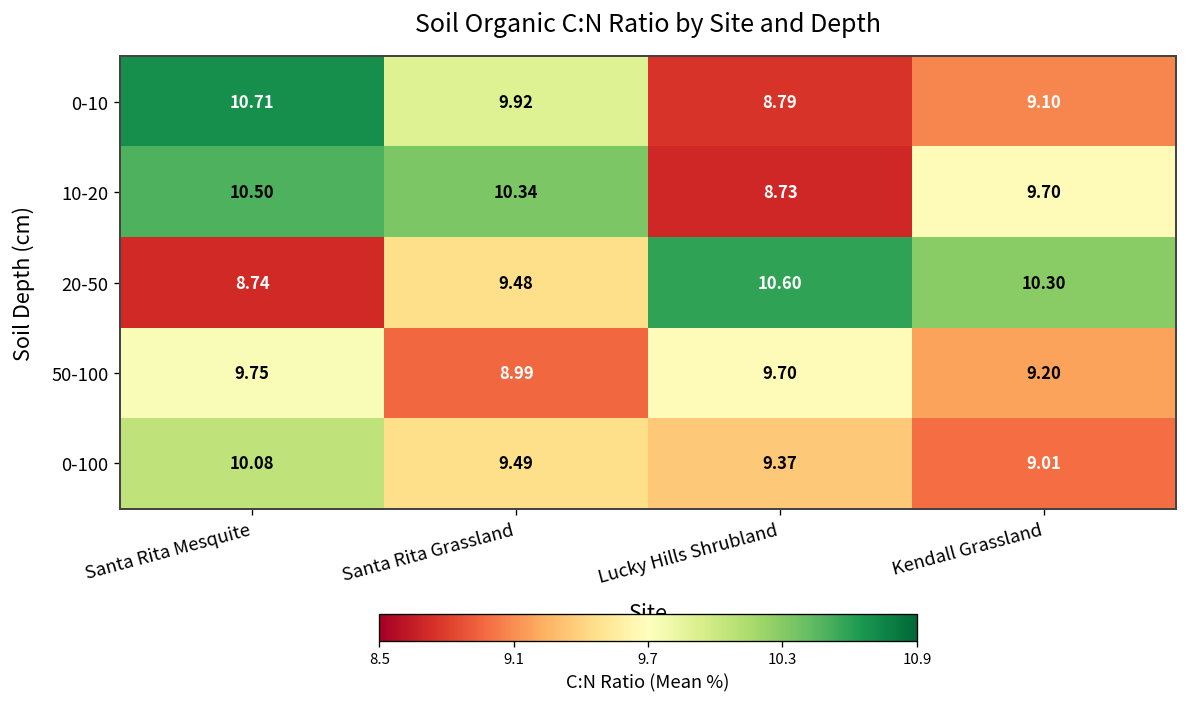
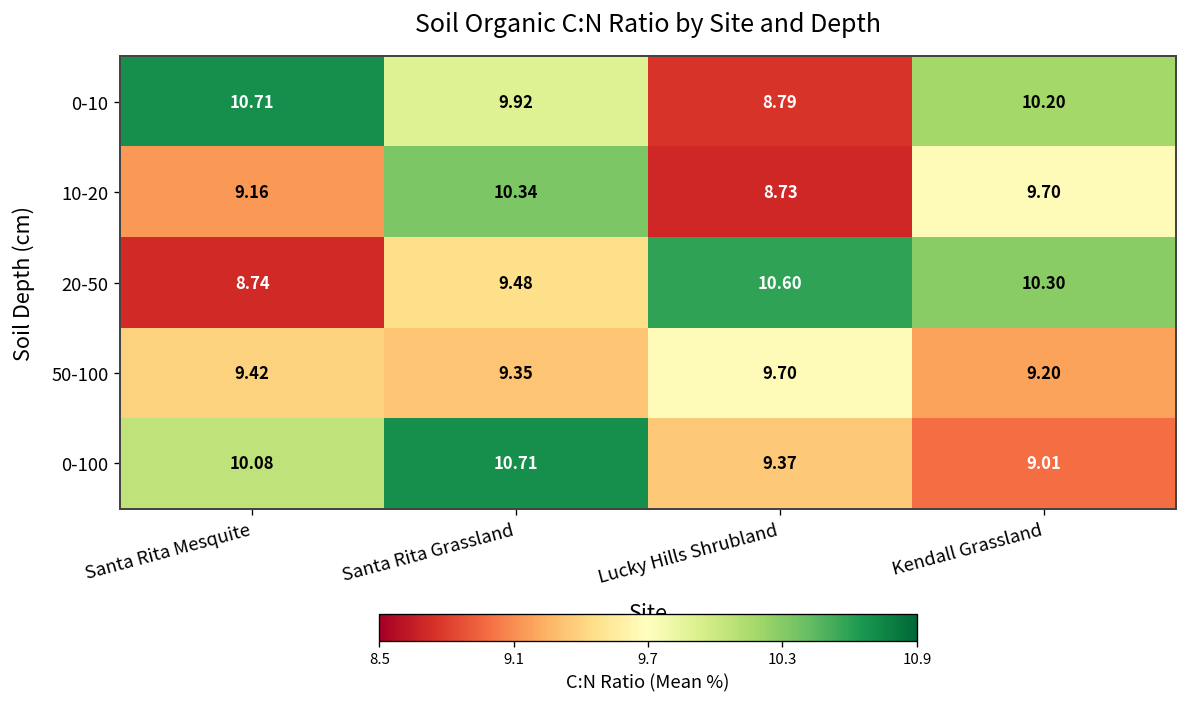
0-10, Kendall Grassland: 9.10 -> 10.20
10-20, Santa Rita Mesquite: 10.50 -> 9.16
50-100, Santa Rita Mesquite: 9.75 -> 9.42
50-100, Santa Rita Grassland: 8.99 -> 9.35
0-100, Santa Rita Grassland: 9.49 -> 10.71
